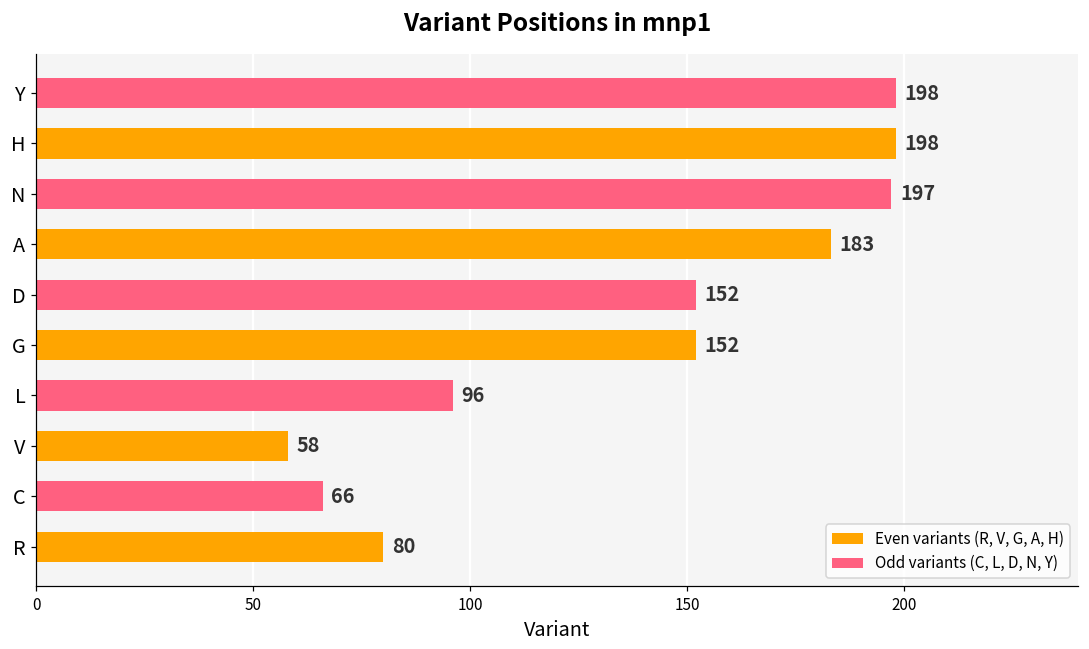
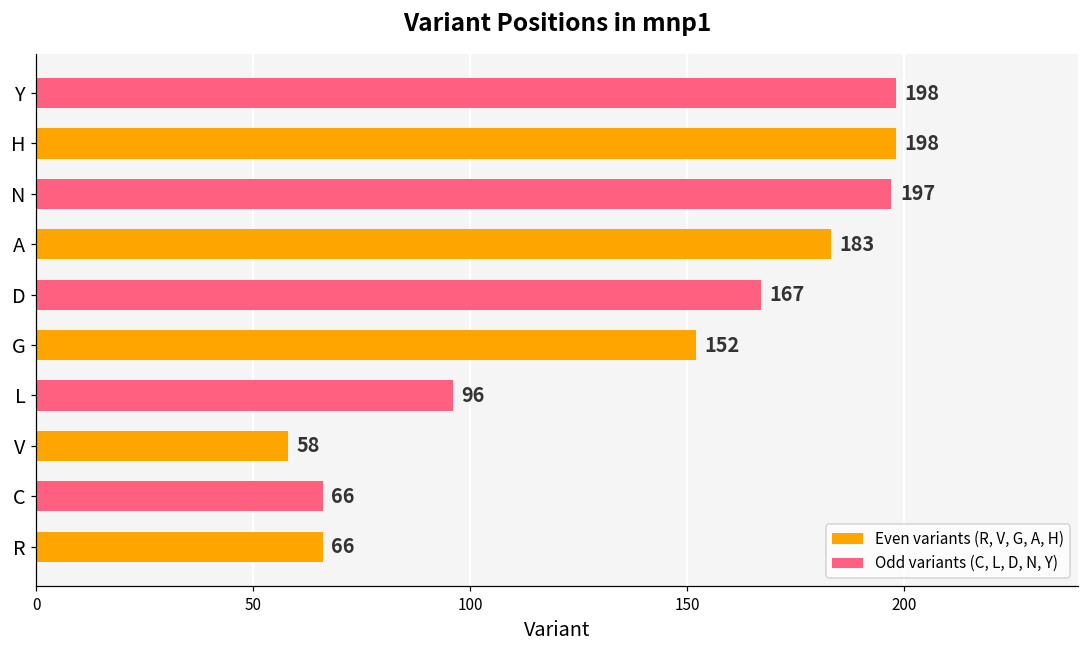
Odd variants (C, L, D, N, Y), D: 152 -> 167
Even variants (R, V, G, A, H), R: 80 -> 66
